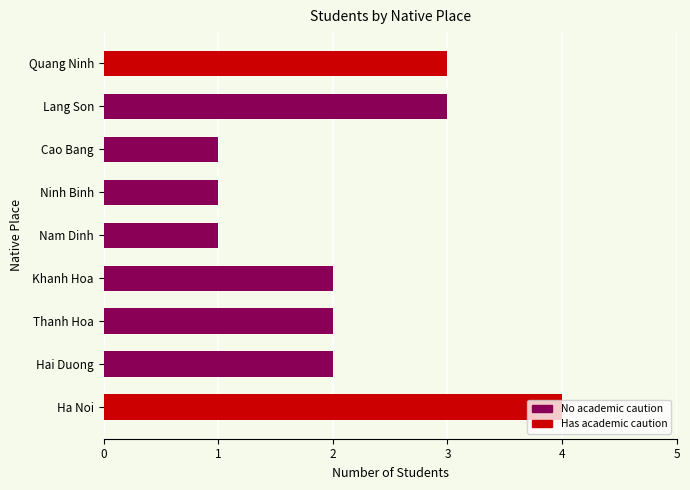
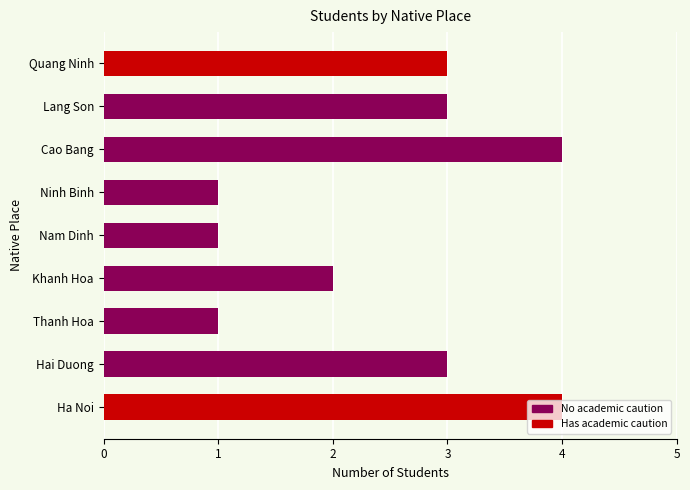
Cao Bang: 1 -> 4
Thanh Hoa: 2 -> 1
Hai Duong: 2 -> 3
